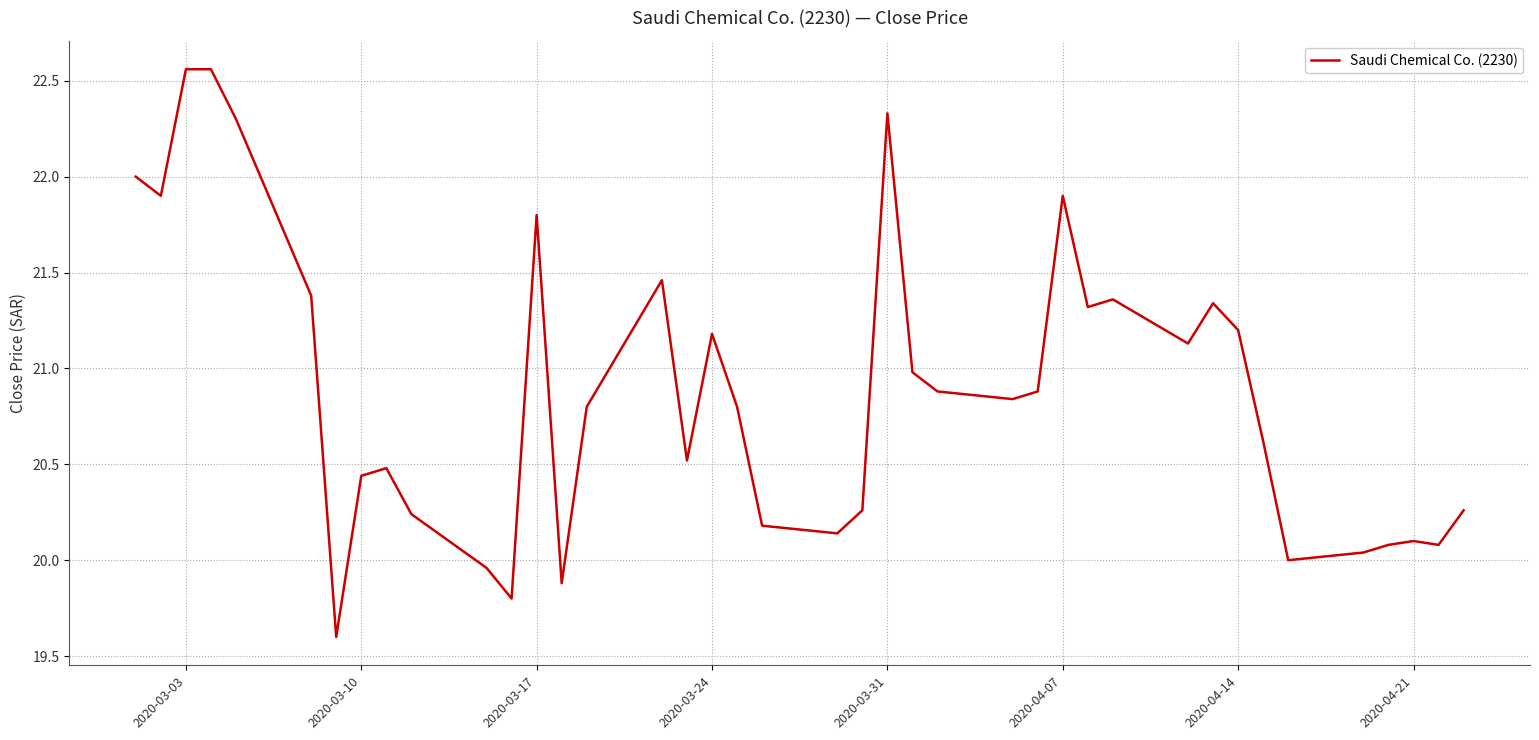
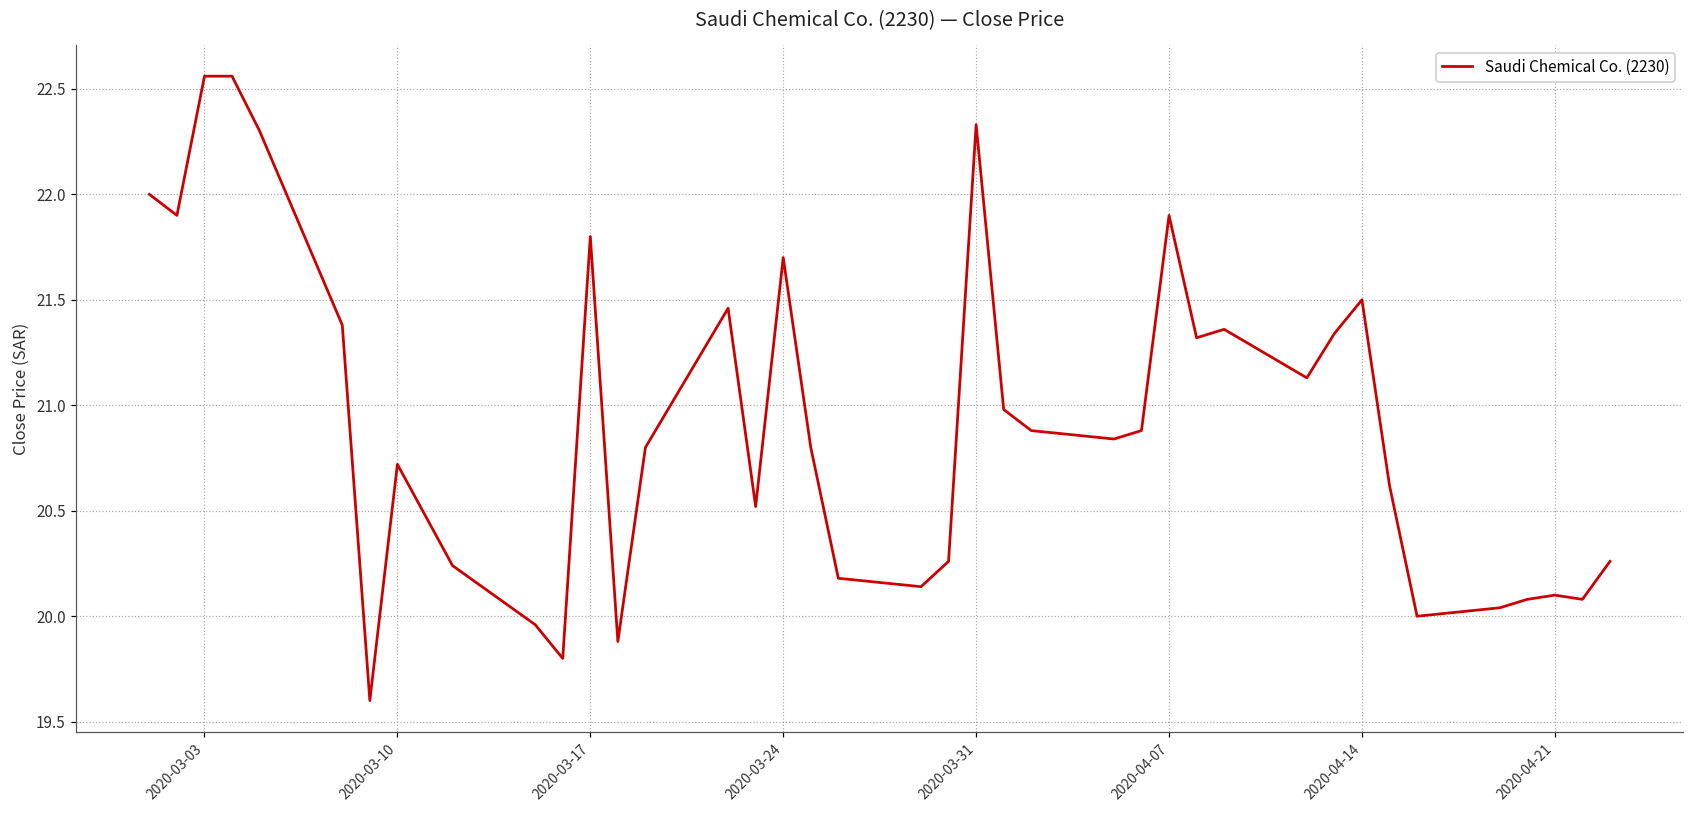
2020-03-10: 20.44 -> 20.72
2020-03-24: 21.18 -> 21.70
2020-04-14: 21.2 -> 21.5
